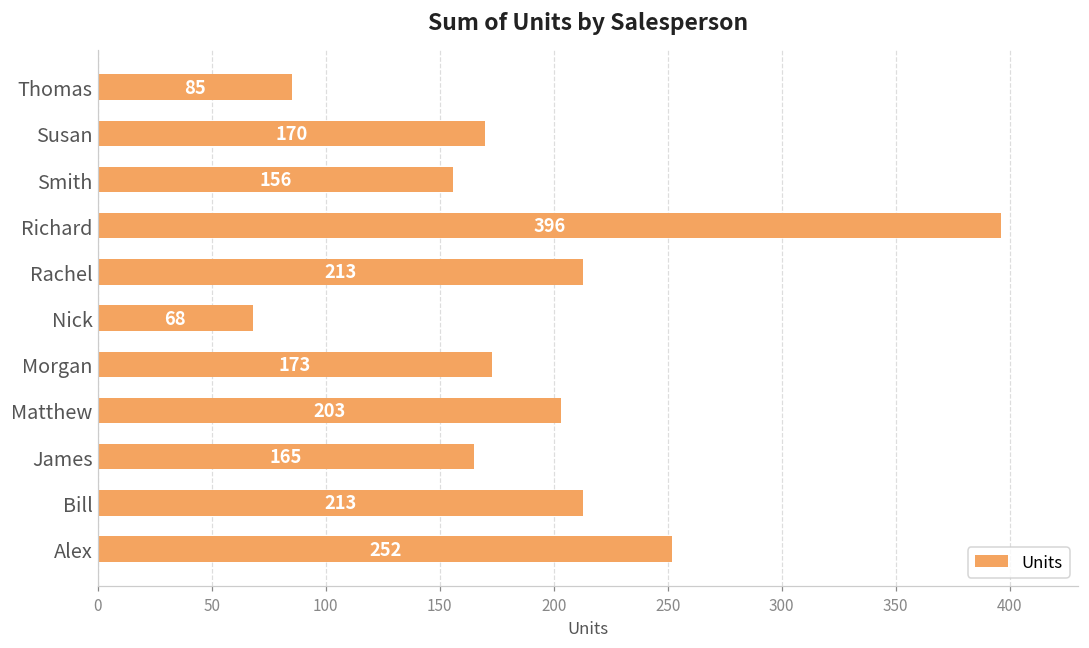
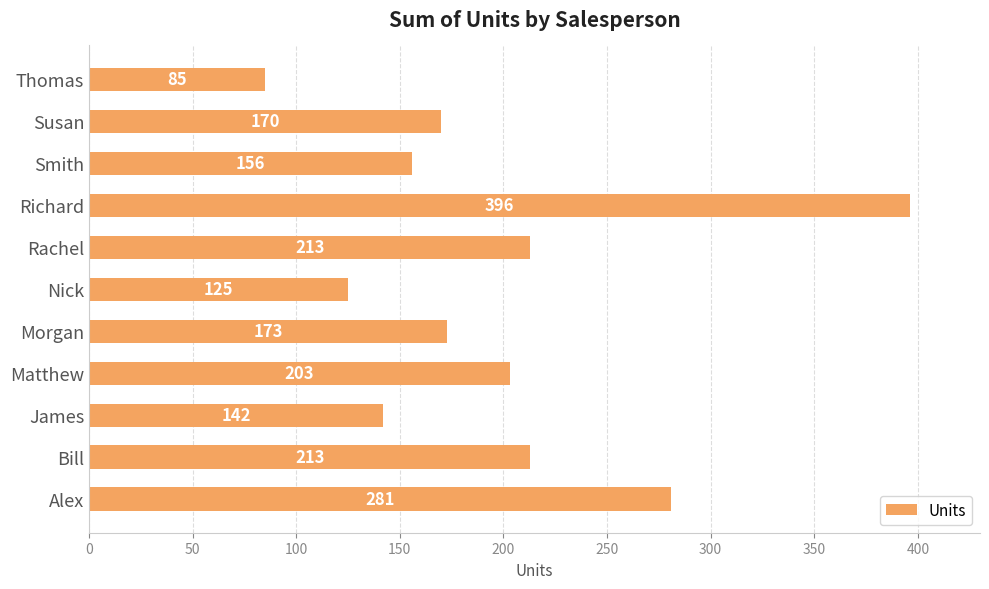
Nick: 68 -> 125
James: 165 -> 142
Alex: 252 -> 281
